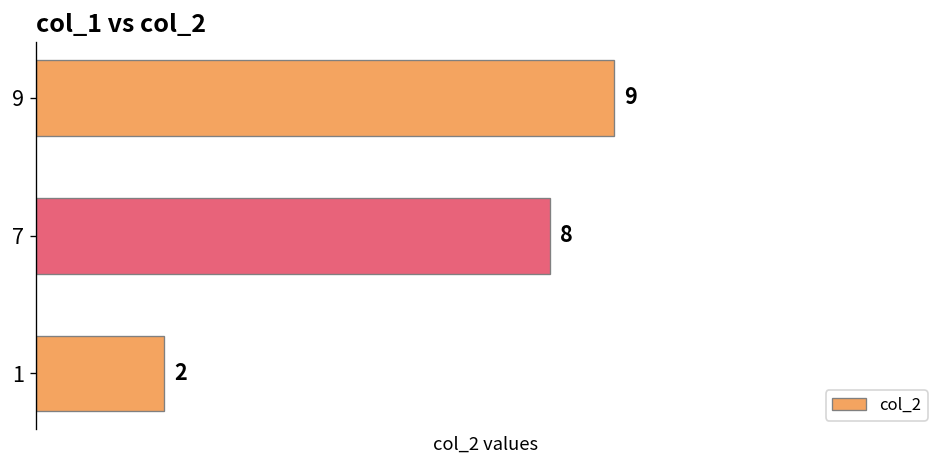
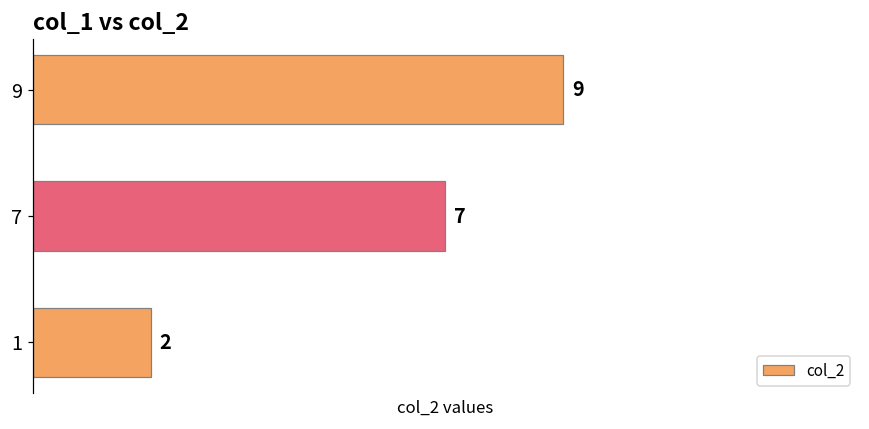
7: 8 -> 7
